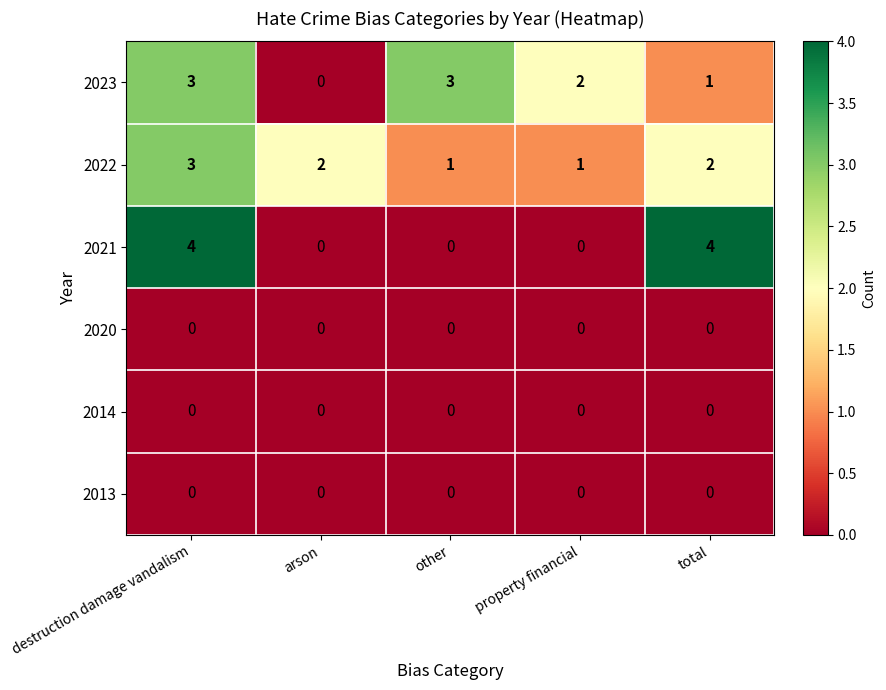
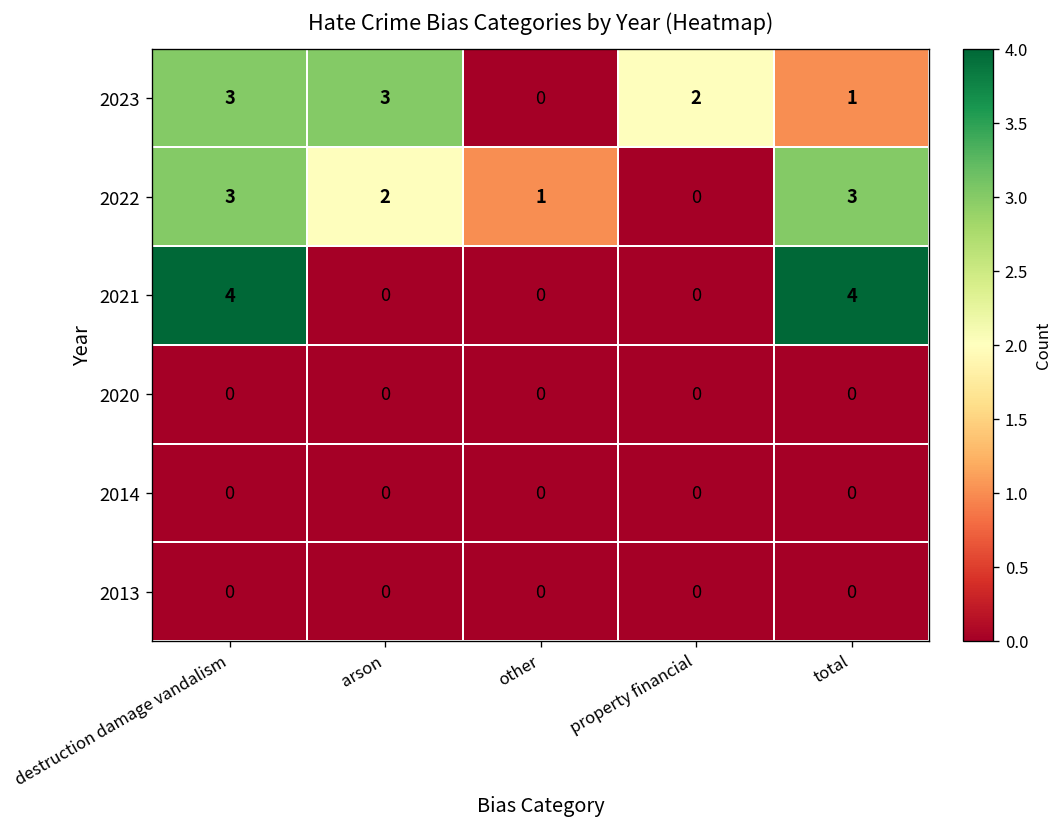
2023, arson: 0 -> 3
2023, other: 3 -> 0
2022, property financial: 1 -> 0
2022, total: 2 -> 3
